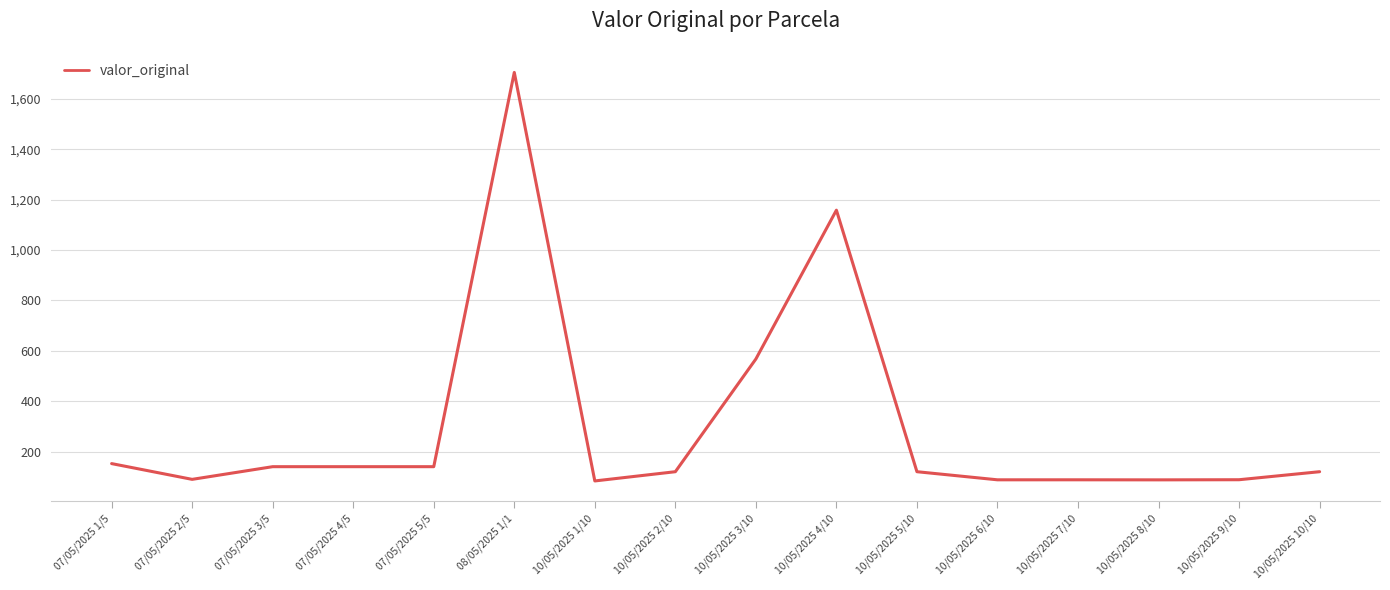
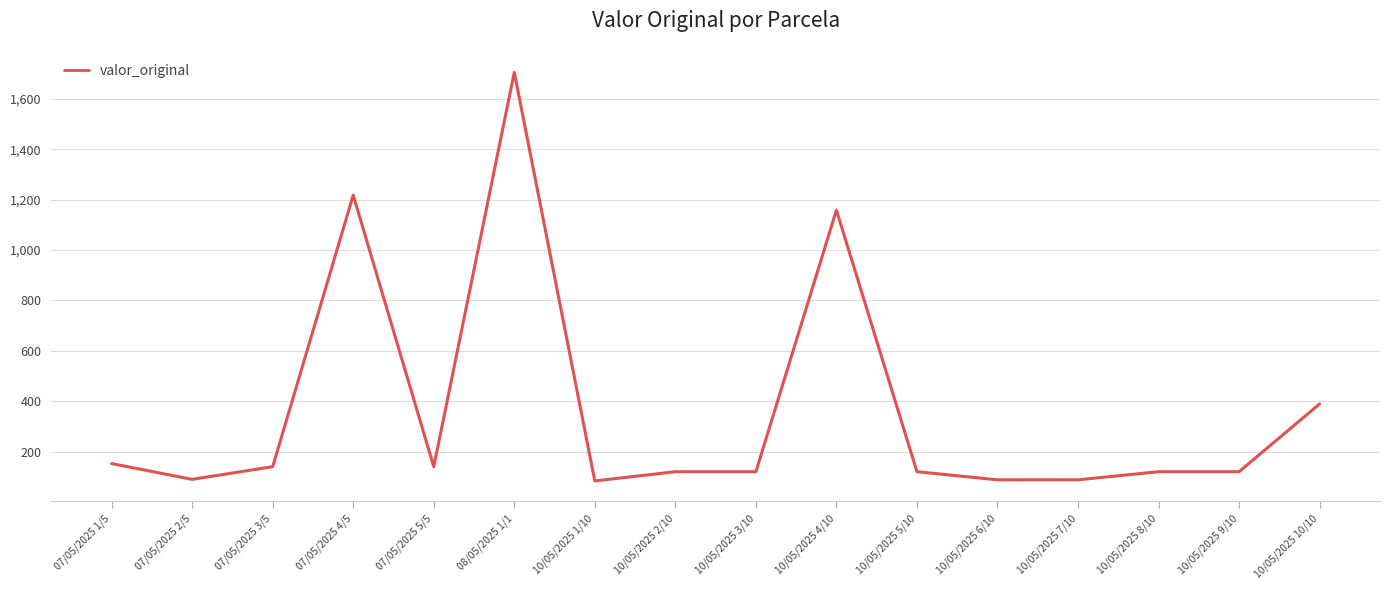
07/05/2025 4/5: 140 -> 1,220
10/05/2025 3/10: 570 -> 120
10/05/2025 8/10: 90 -> 120
10/05/2025 9/10: 90 -> 120
10/05/2025 10/10: 120 -> 390
